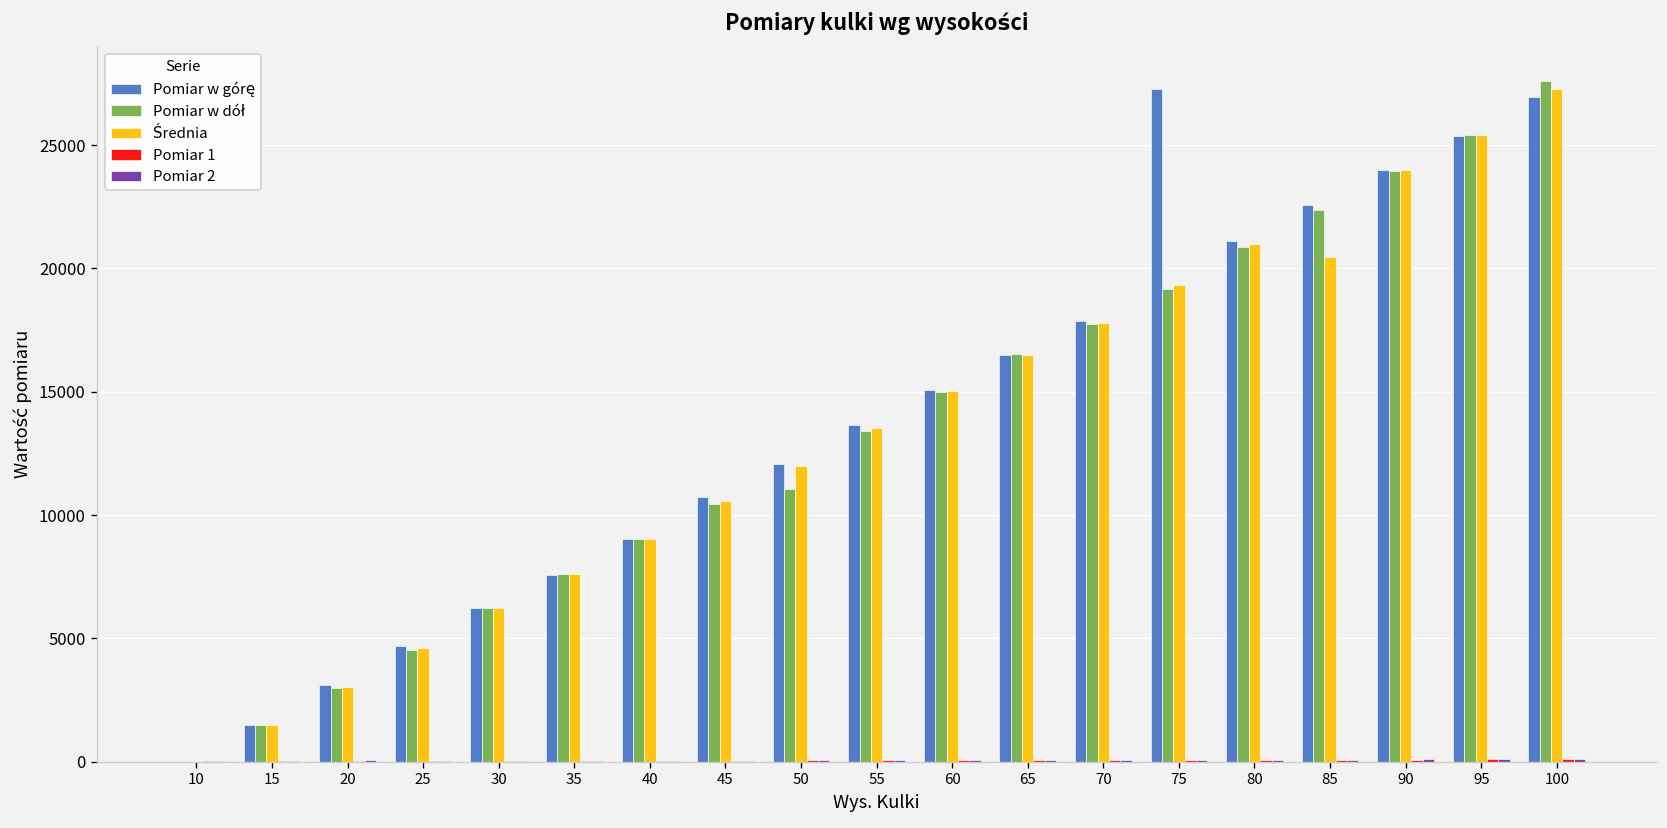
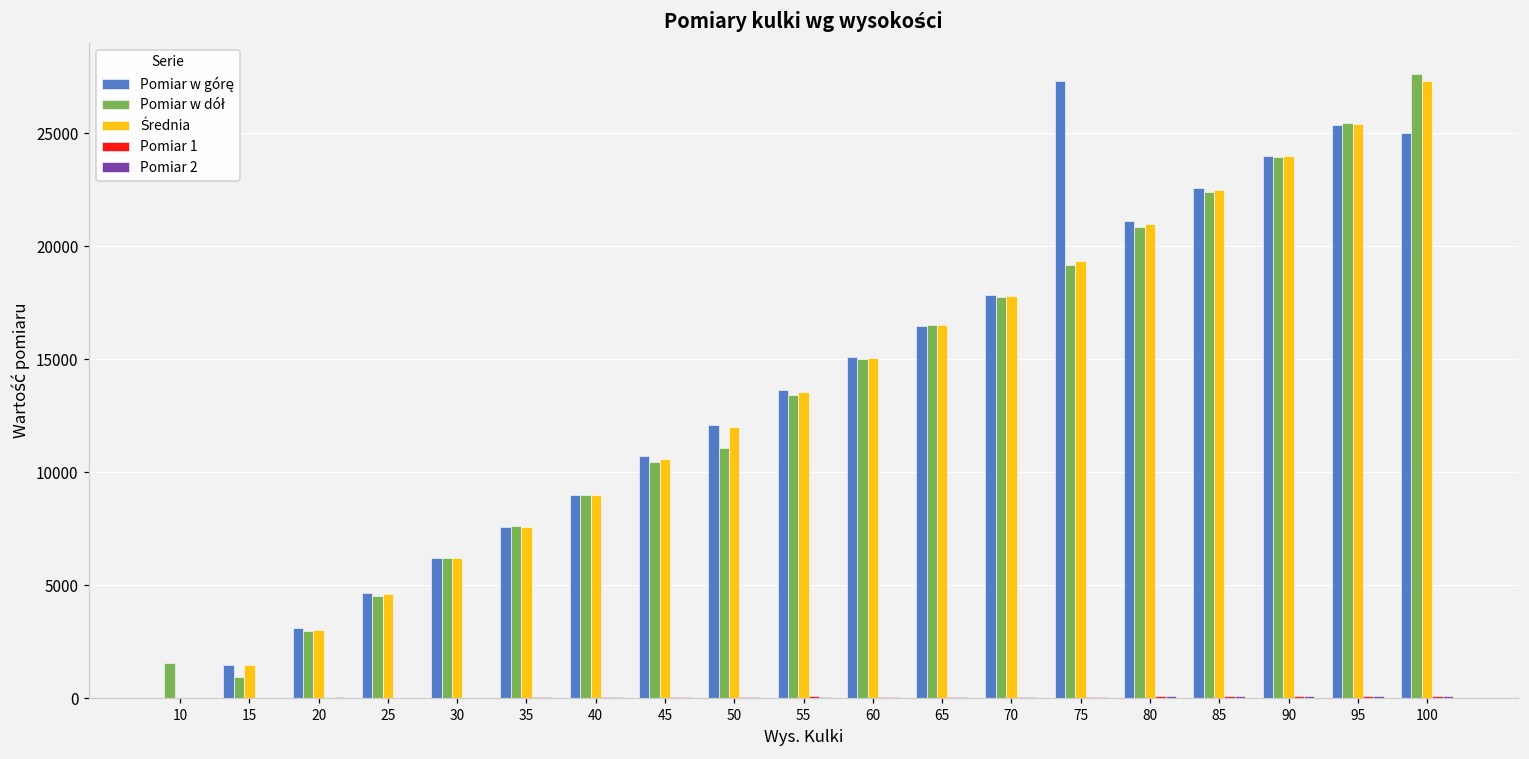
Pomiar w dół, 10: 0 -> 1600
Pomiar w dół, 15: 1500 -> 1000
Średnia, 85: 20500 -> 22500
Pomiar w górę, 100: 27000 -> 25000
